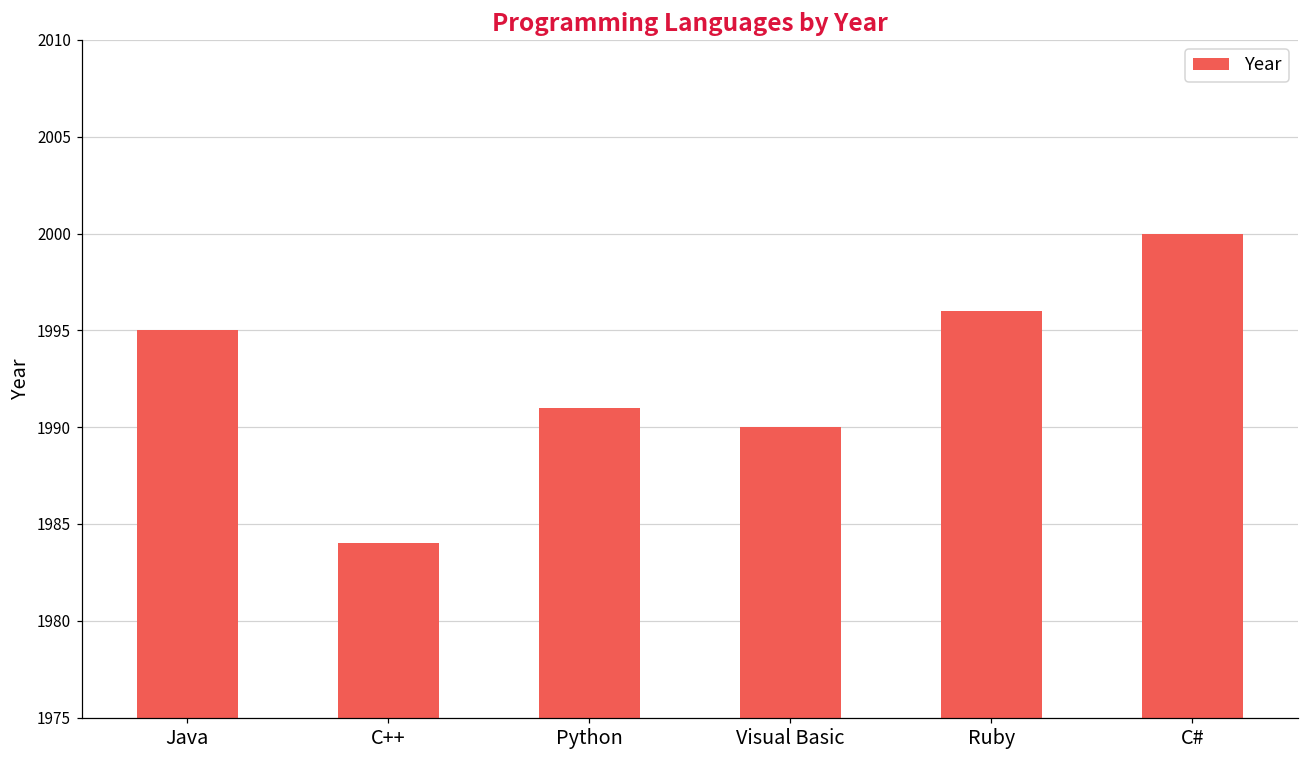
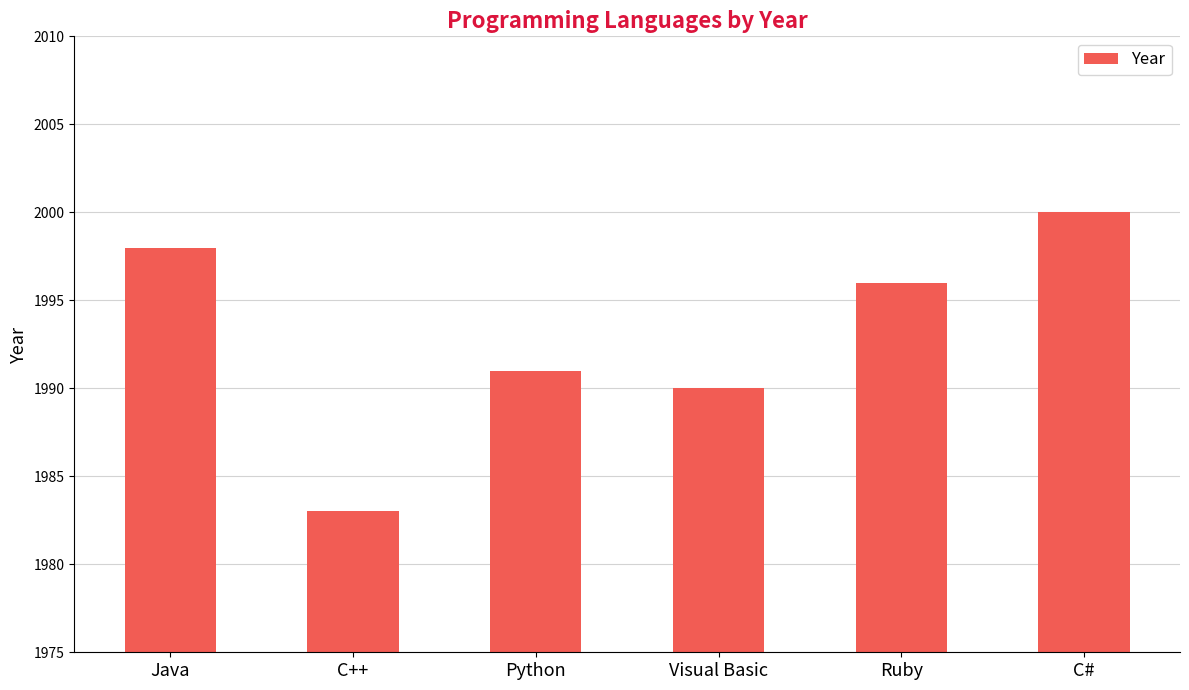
Java: 1995 -> 1998
C++: 1984 -> 1983
